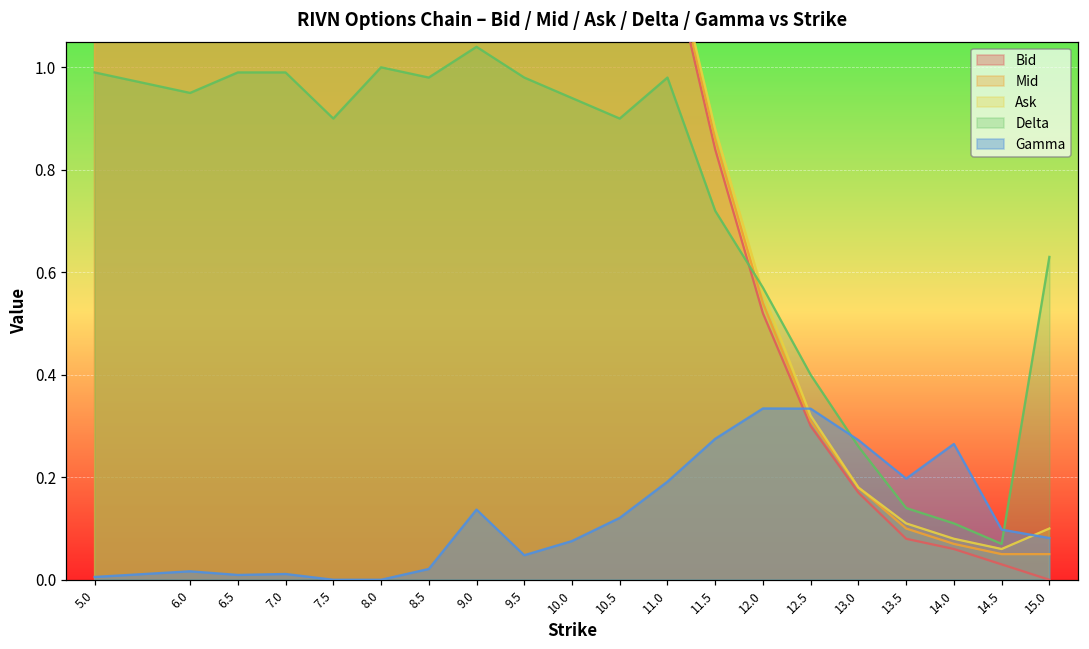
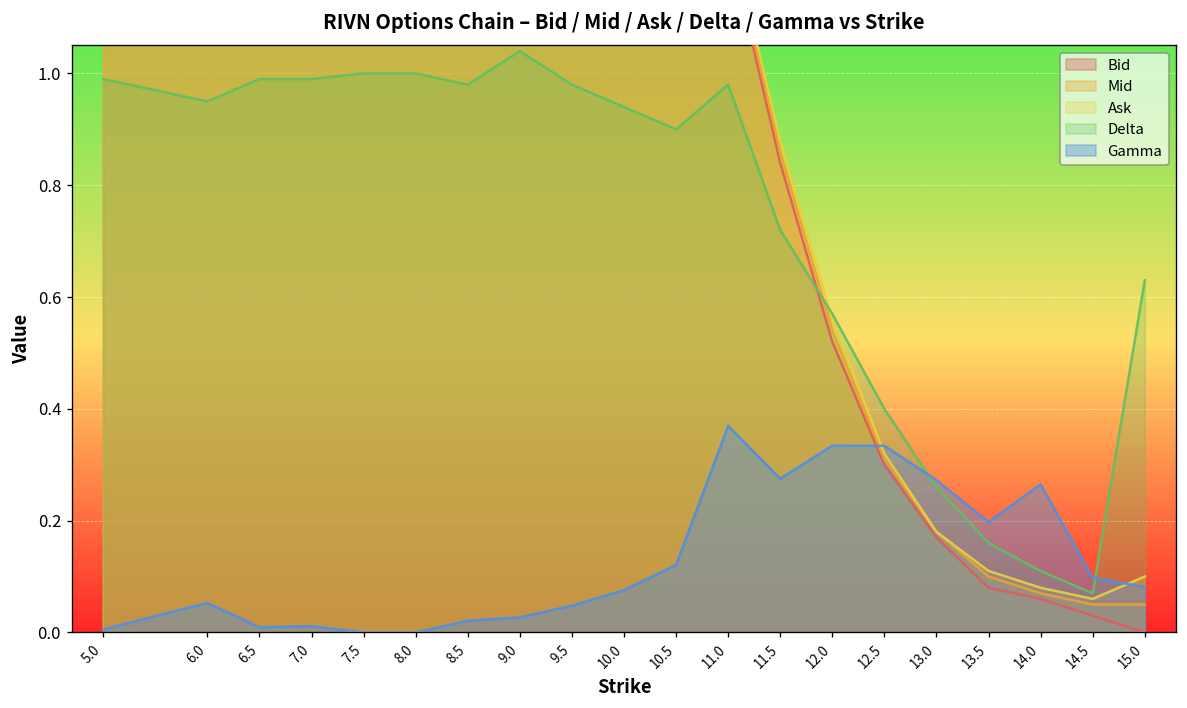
Gamma, 6.0: 0.02 -> 0.05
Delta, 7.5: 0.9 -> 1.0
Gamma, 9.0: 0.14 -> 0.03
Gamma, 11.0: 0.19 -> 0.37
Delta, 13.5: 0.14 -> 0.16
